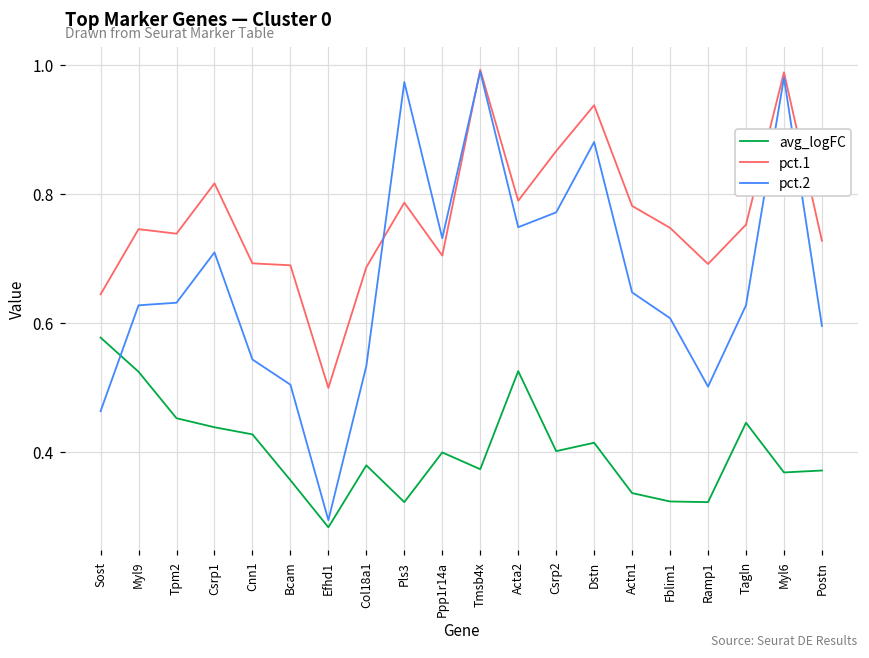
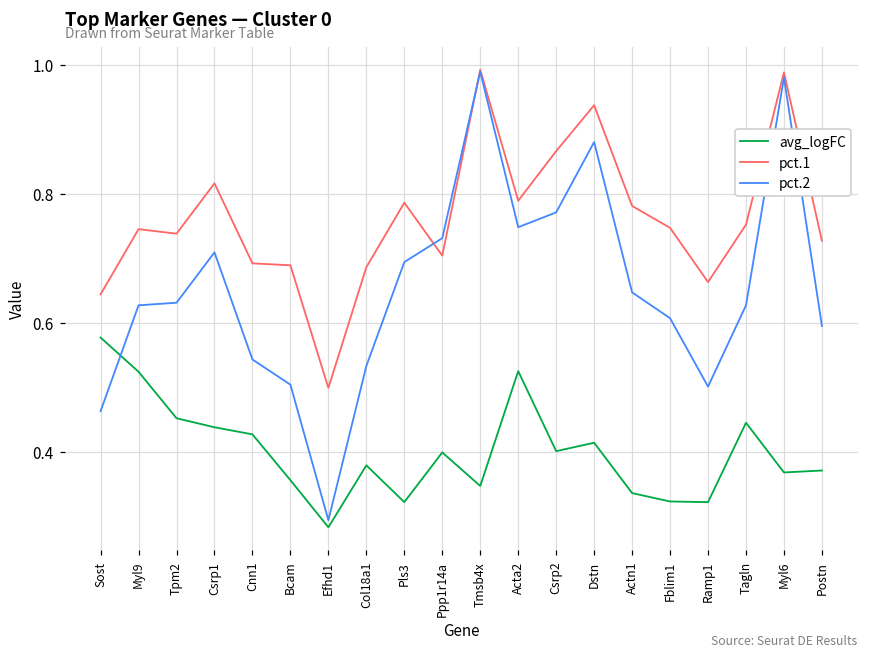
pct.2, Pls3: 0.97 -> 0.69
avg_logFC, Tmsb4x: 0.37 -> 0.35
pct.1, Ramp1: 0.69 -> 0.66
